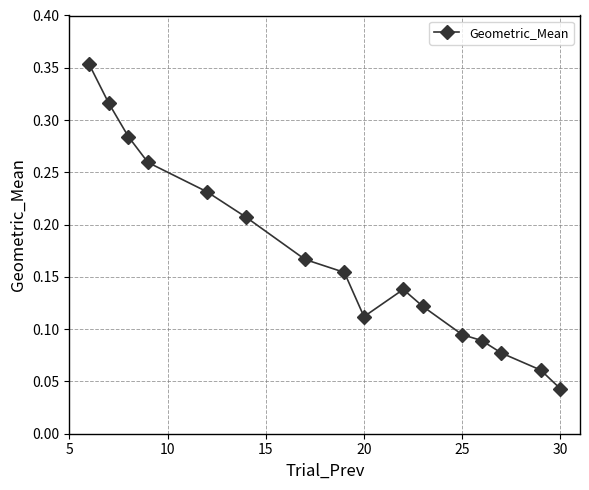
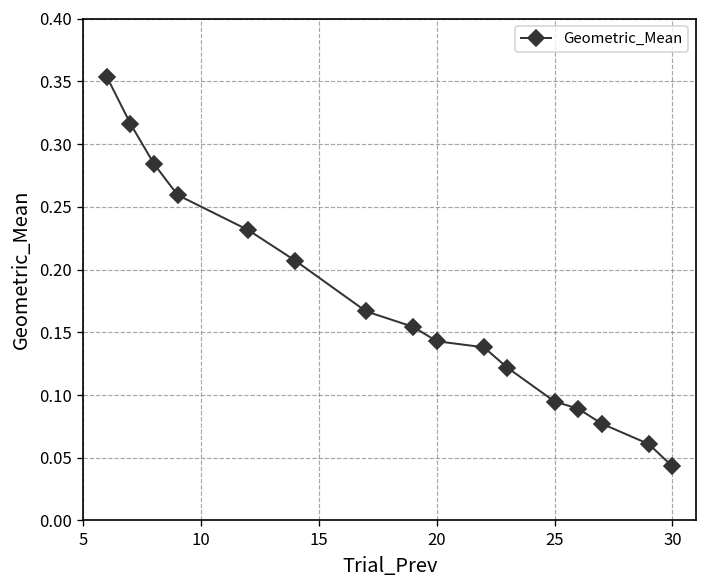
20: 0.112 -> 0.143
